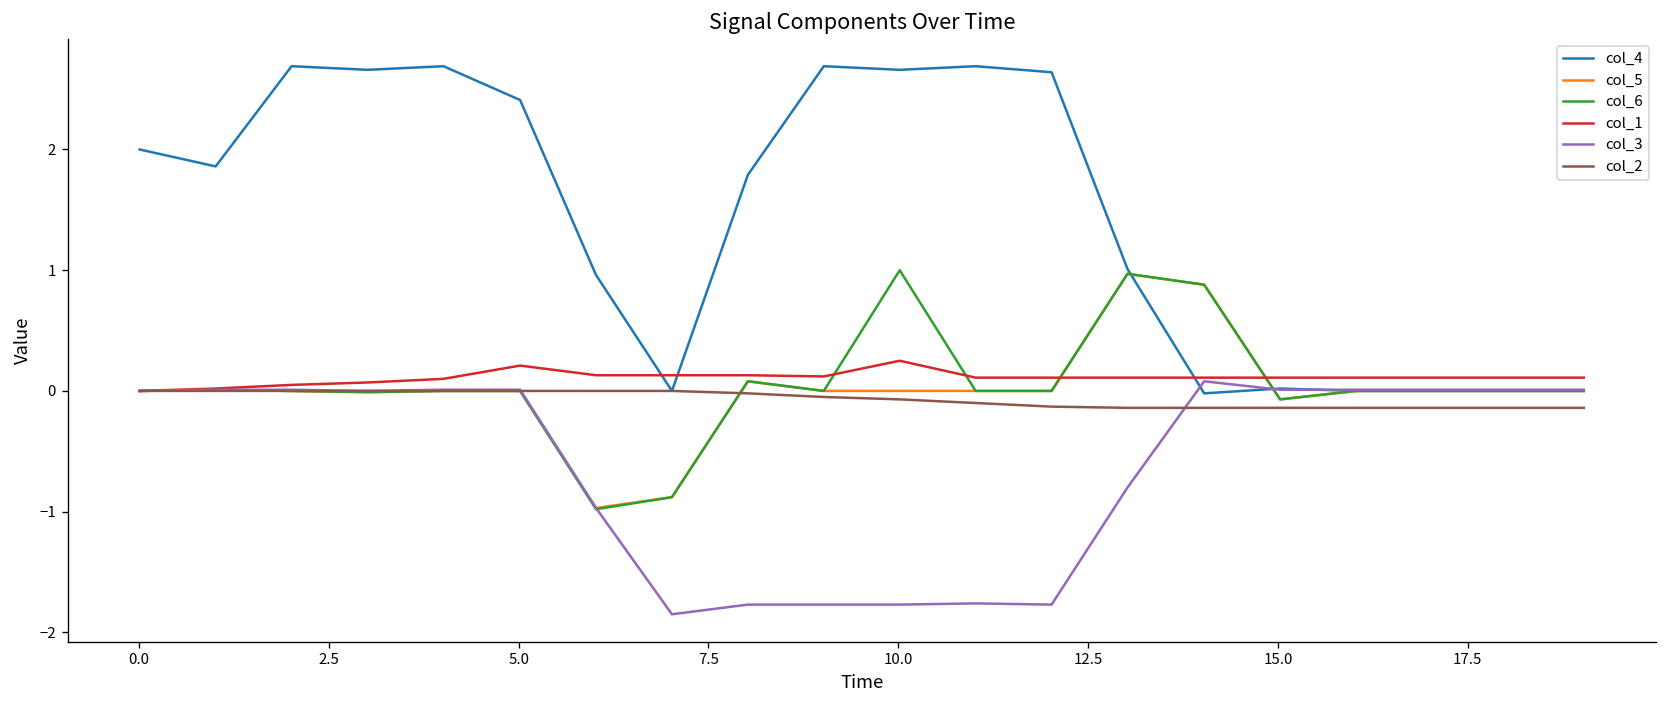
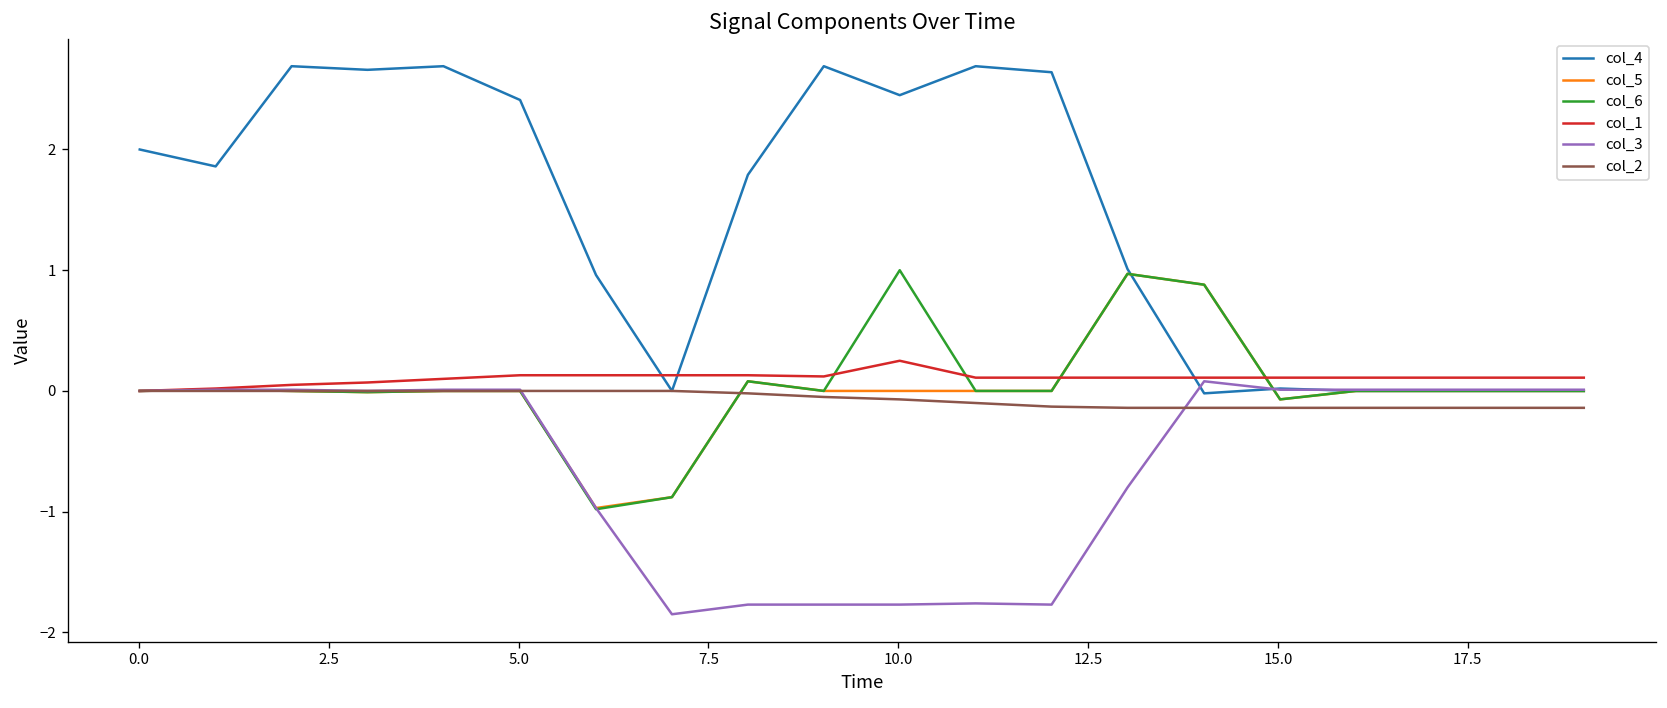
col_1, 5.0: 0.21 -> 0.13
col_4, 10.0: 2.66 -> 2.45
